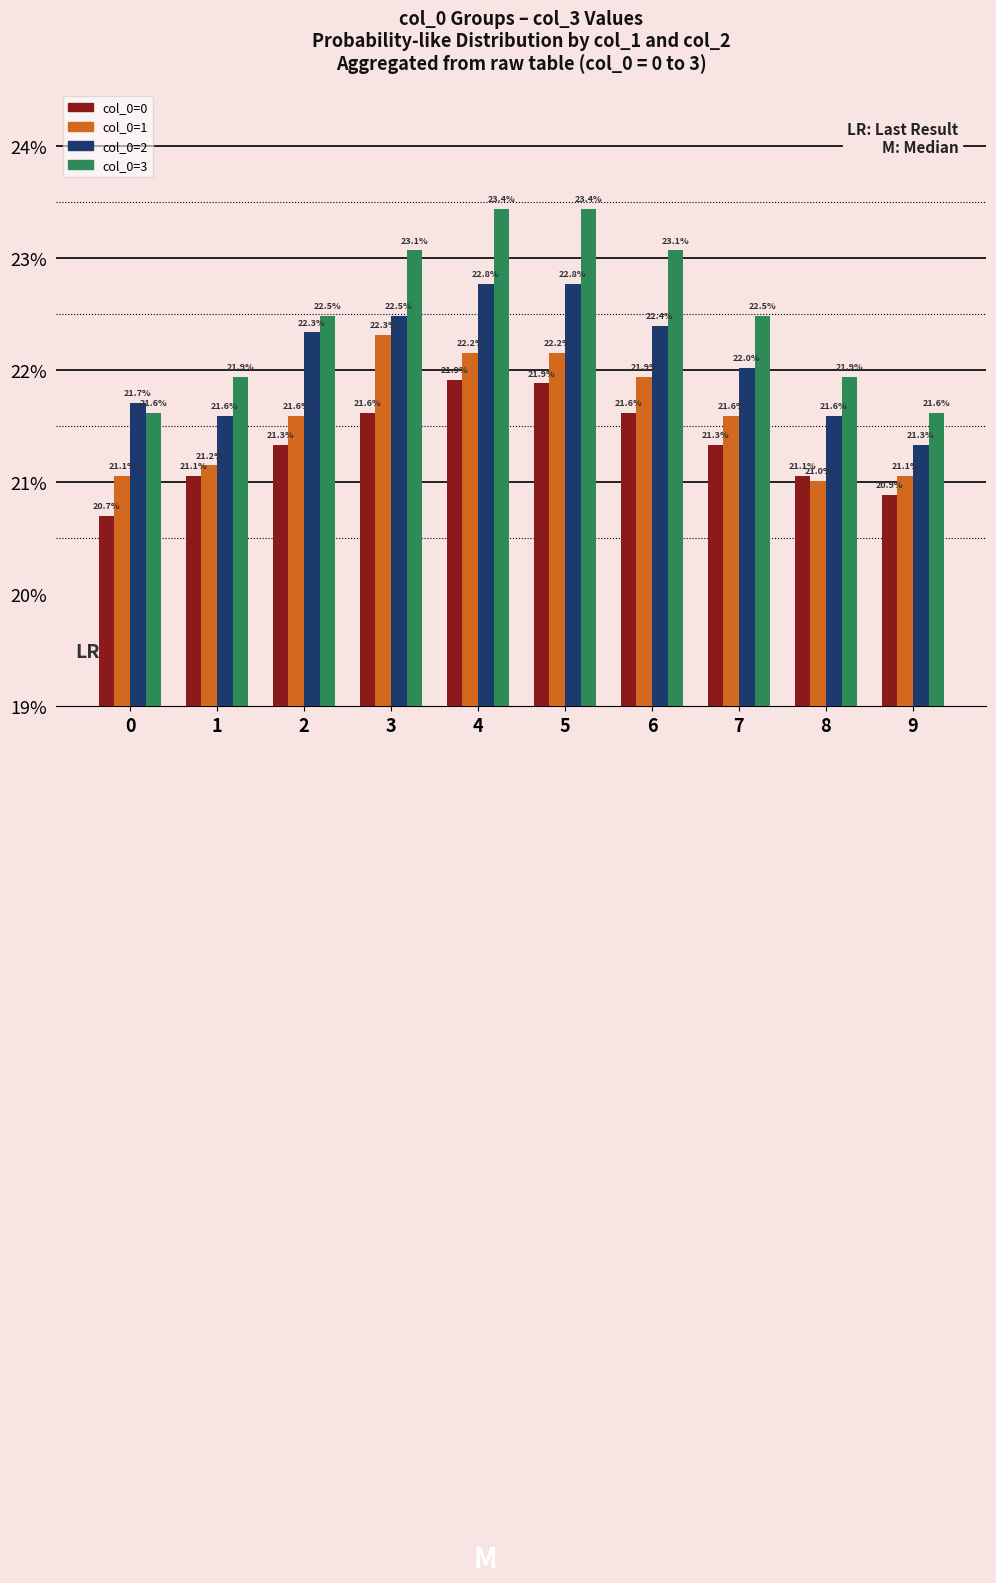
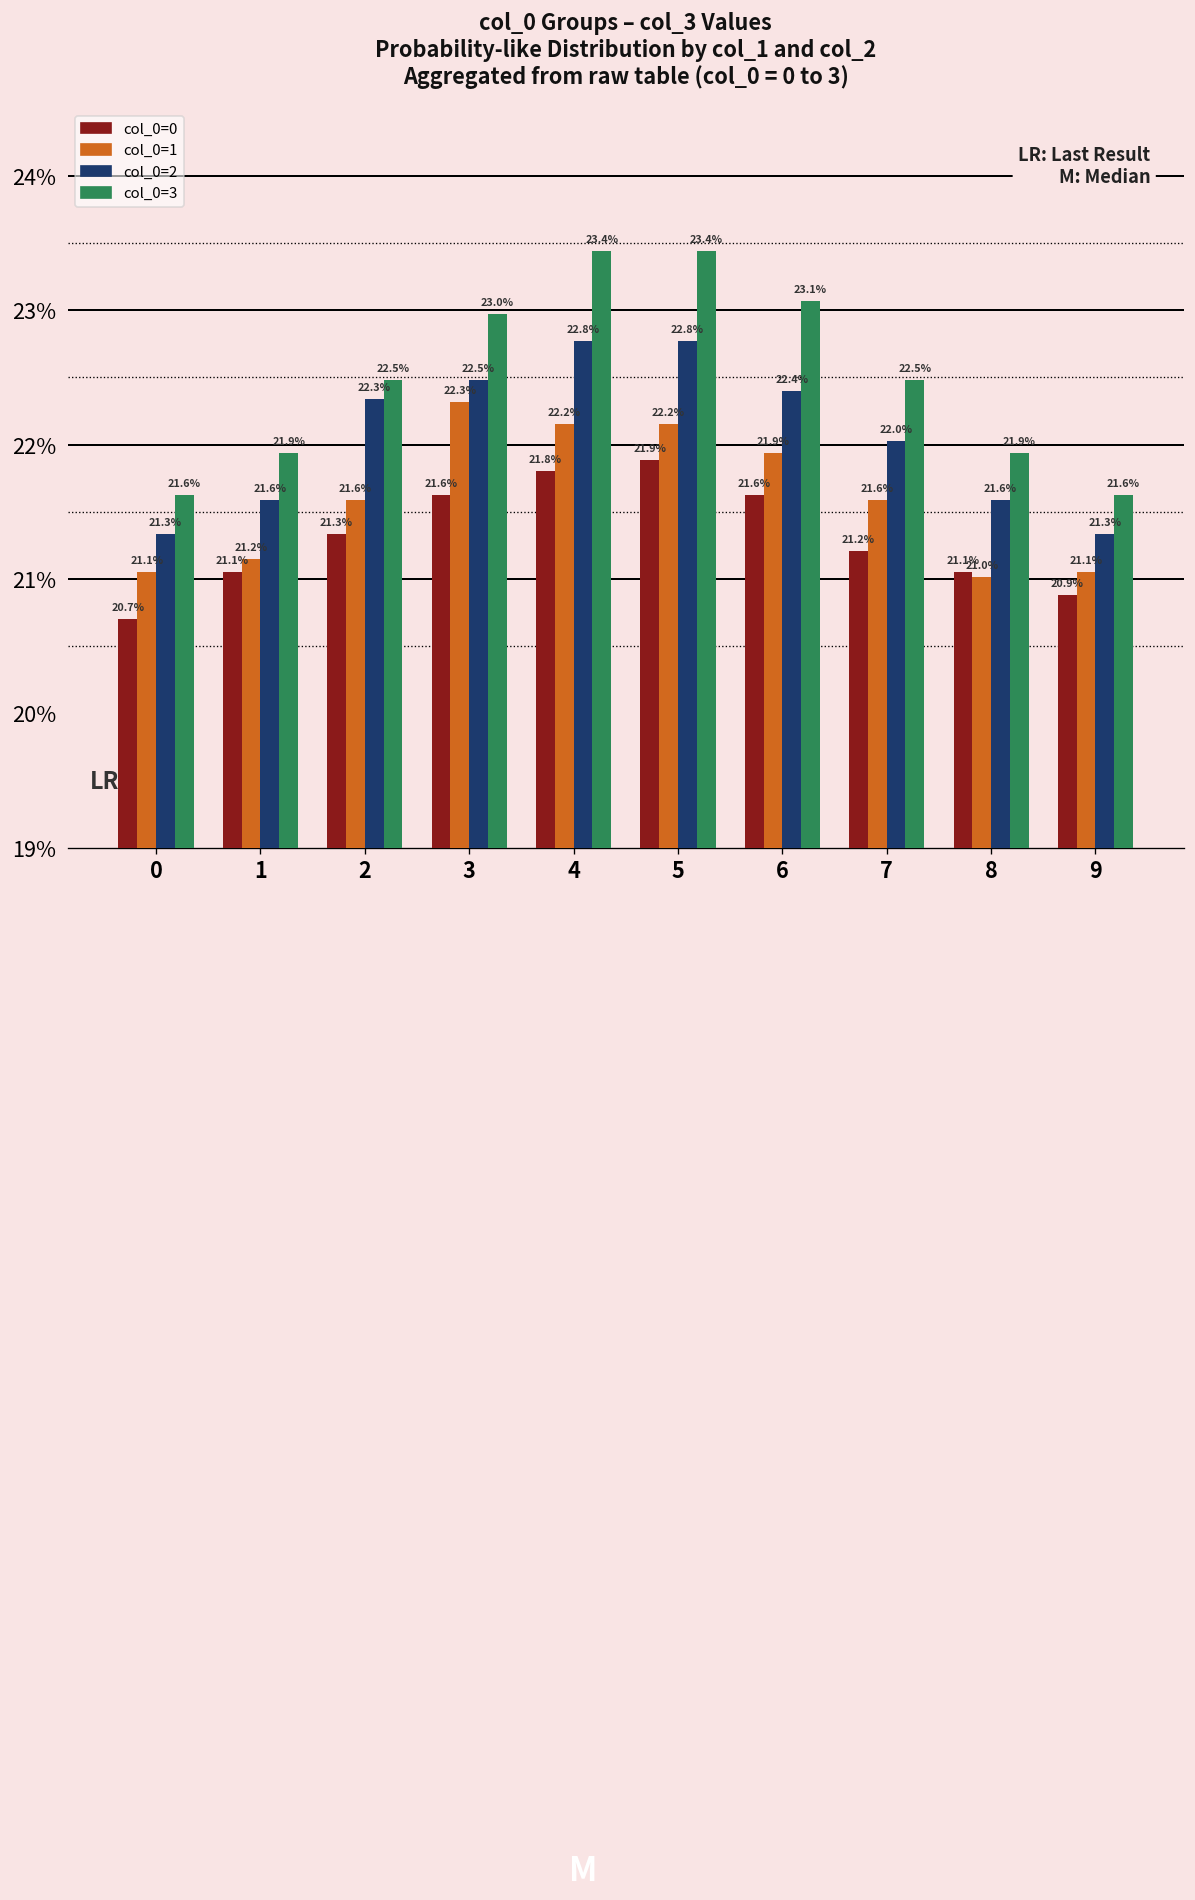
col_0=2, 0: 21.7% -> 21.3%
col_0=3, 3: 23.1% -> 23.0%
col_0=0, 4: 21.9% -> 21.8%
col_0=0, 7: 21.3% -> 21.2%
